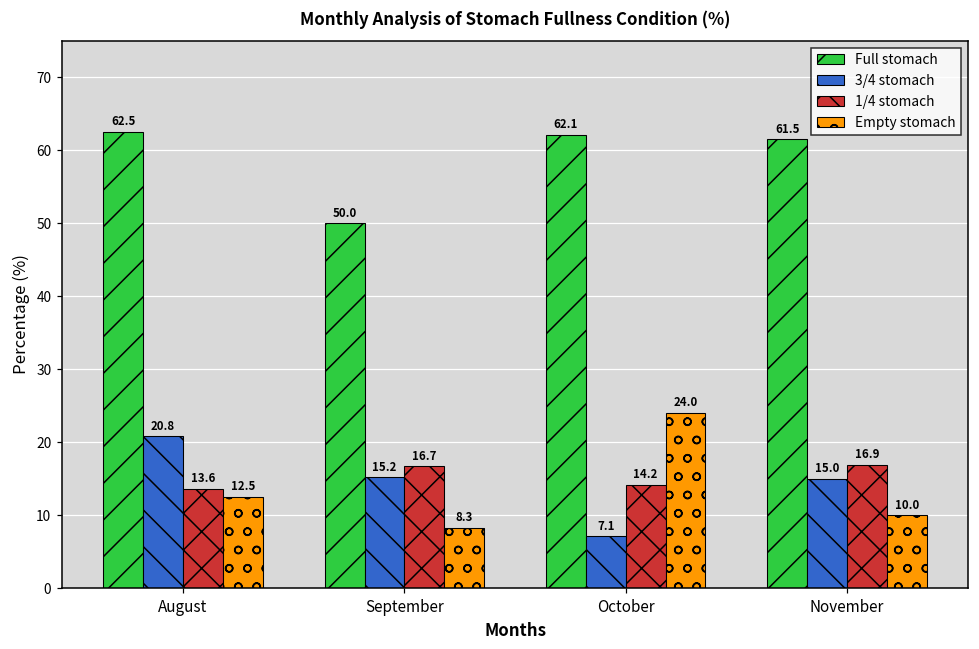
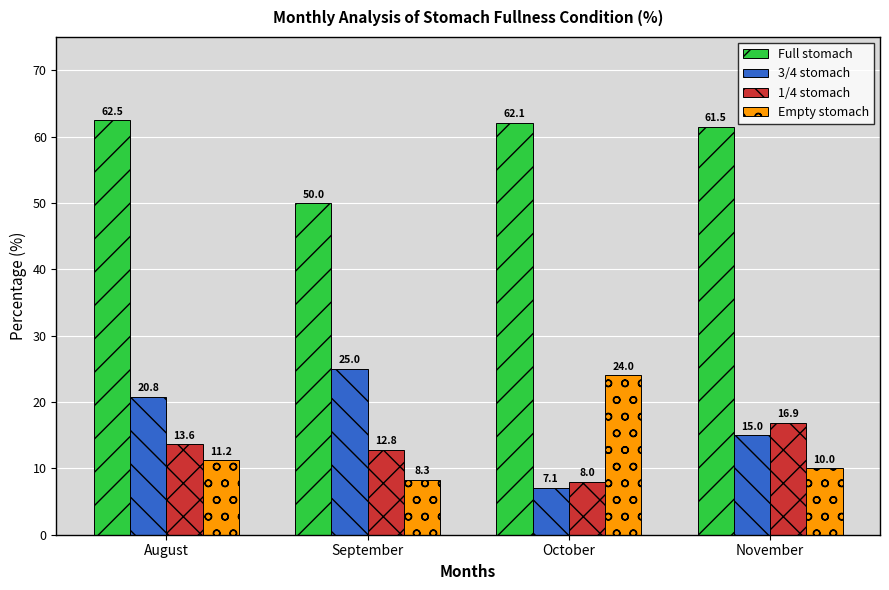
Empty stomach, August: 12.5 -> 11.2
3/4 stomach, September: 15.2 -> 25.0
1/4 stomach, September: 16.7 -> 12.8
1/4 stomach, October: 14.2 -> 8.0
